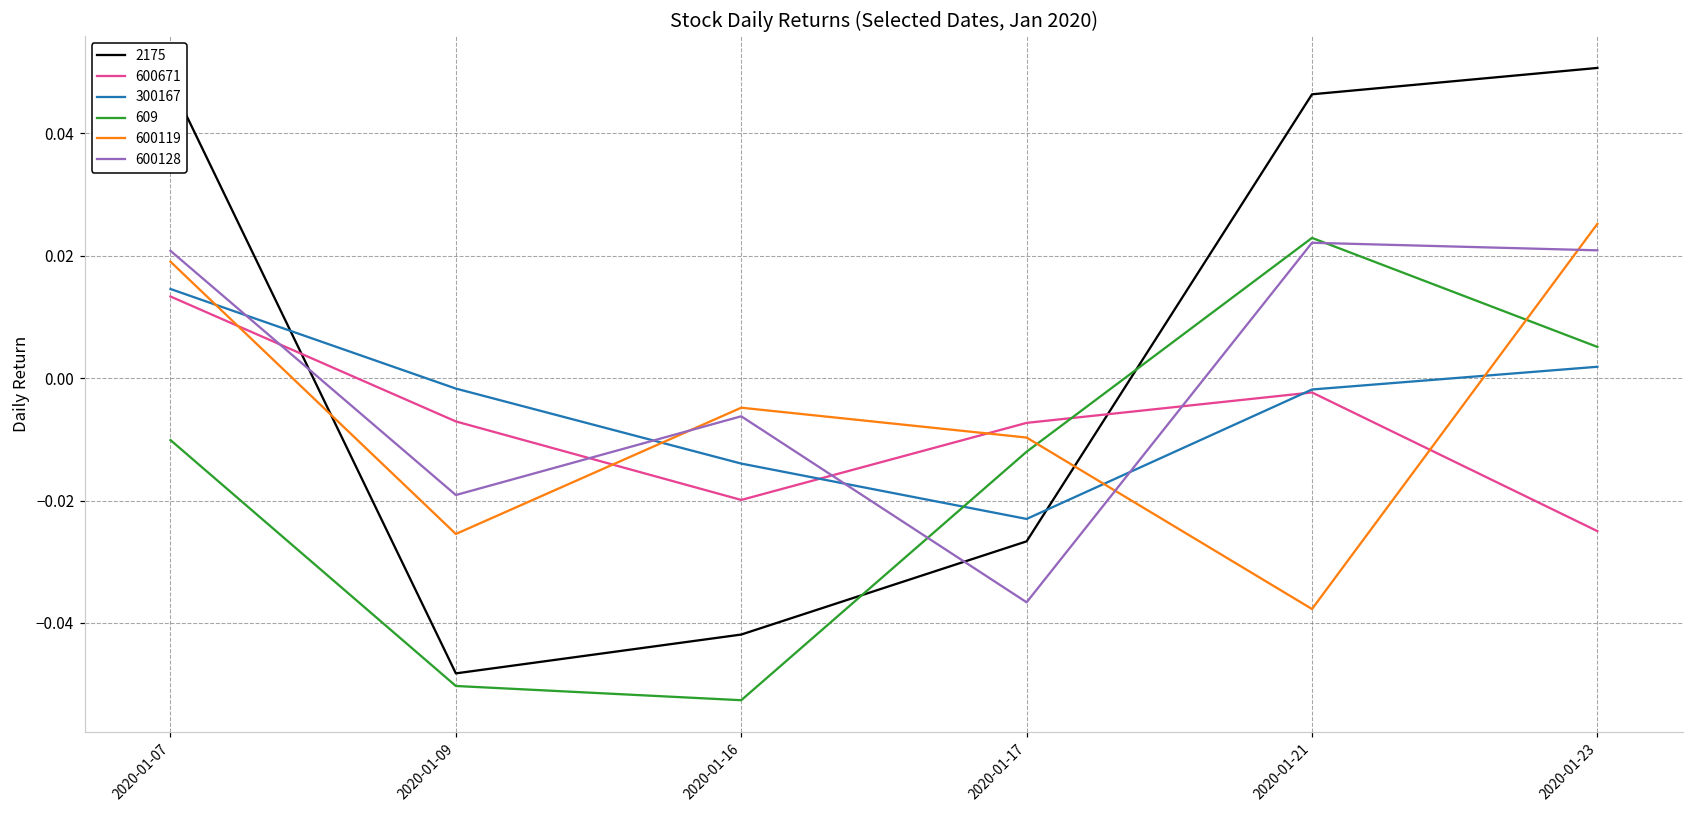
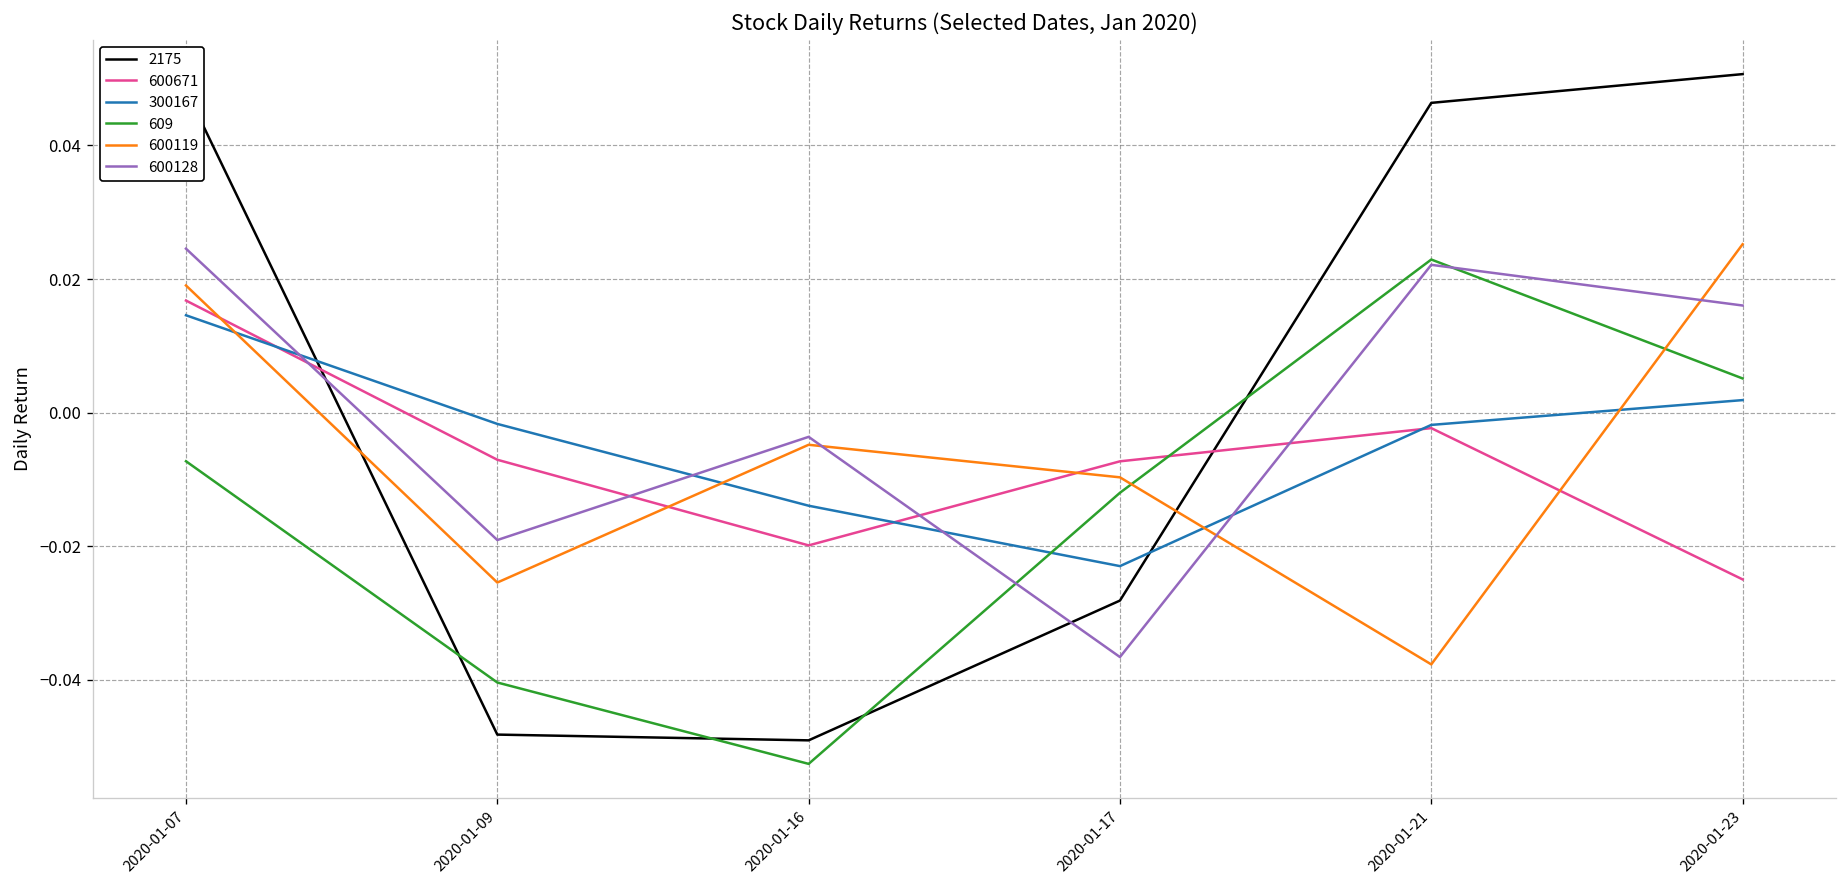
600671, 2020-01-07: 0.013 -> 0.017
609, 2020-01-07: -0.010 -> -0.007
600128, 2020-01-07: 0.021 -> 0.025
609, 2020-01-09: -0.050 -> -0.040
2175, 2020-01-16: -0.042 -> -0.049
600128, 2020-01-16: -0.006 -> -0.004
2175, 2020-01-17: -0.027 -> -0.028
600128, 2020-01-23: 0.021 -> 0.016
